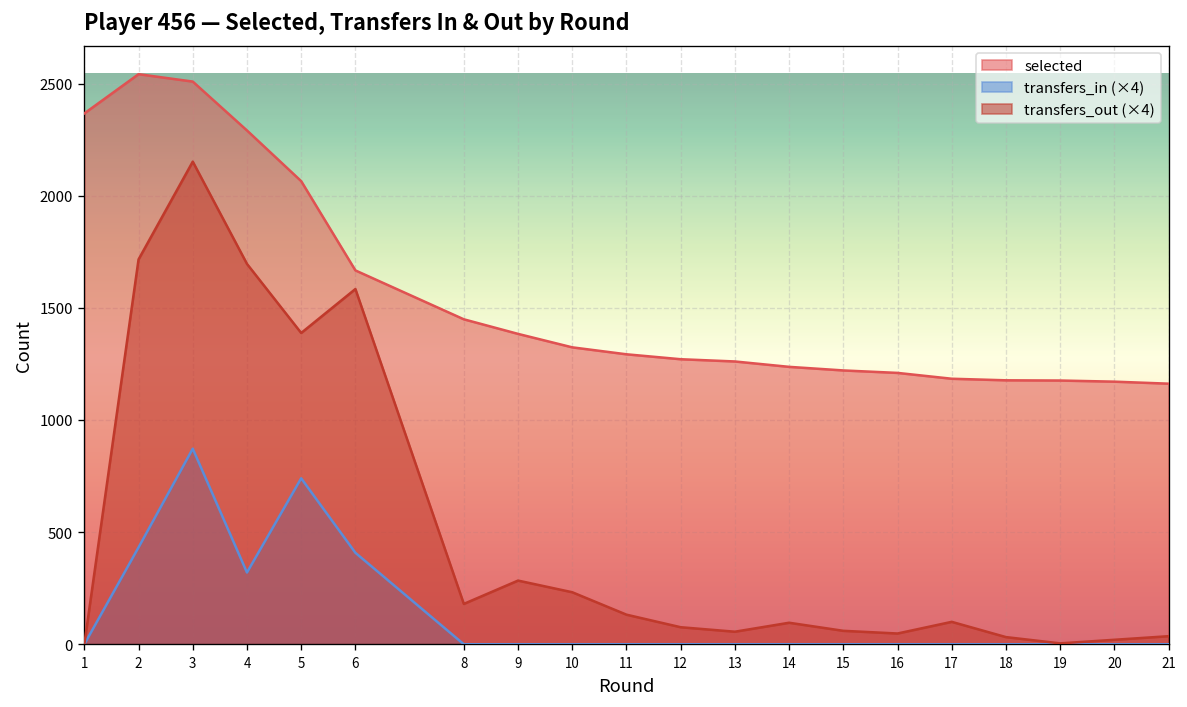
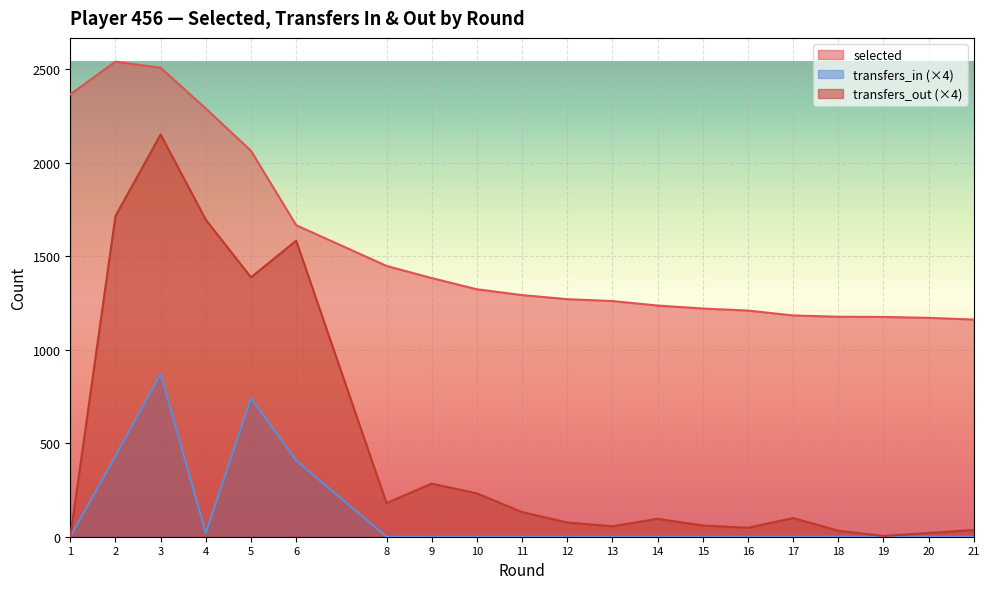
transfers_in (×4), 4: 320 -> 20
